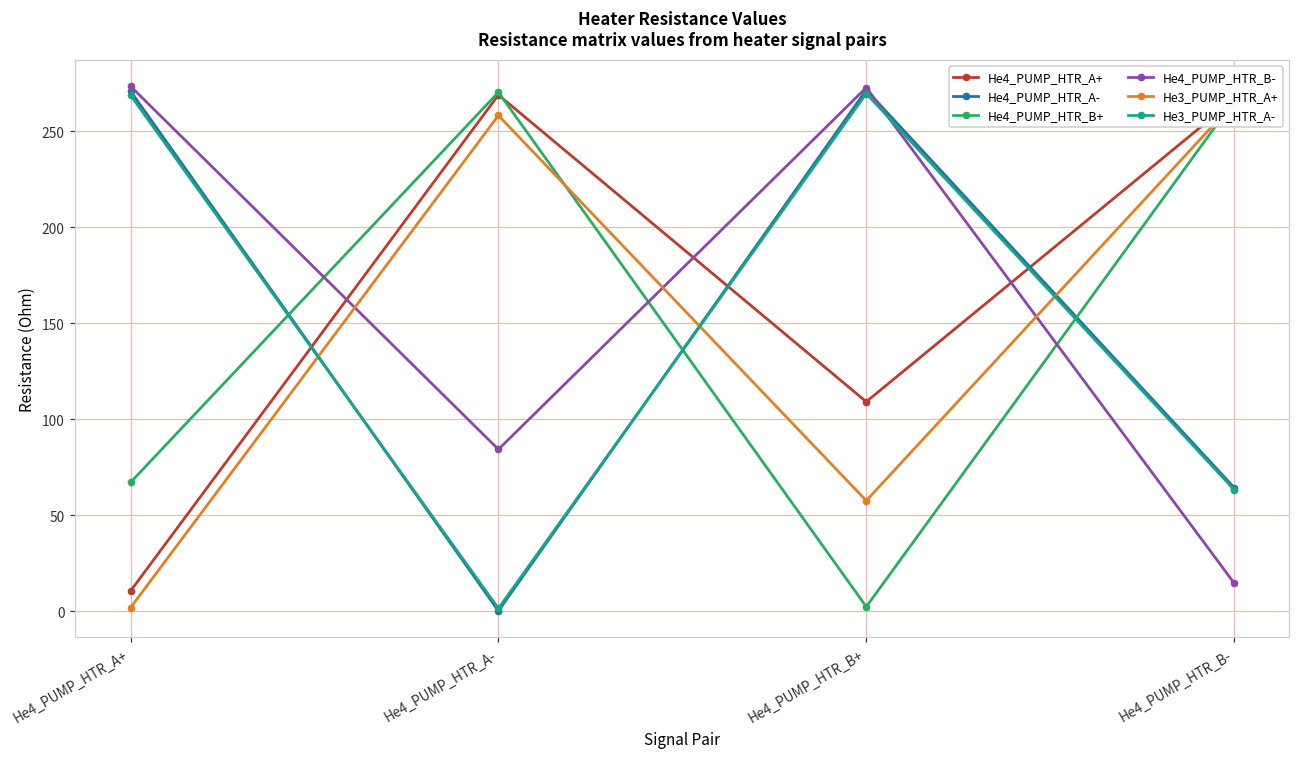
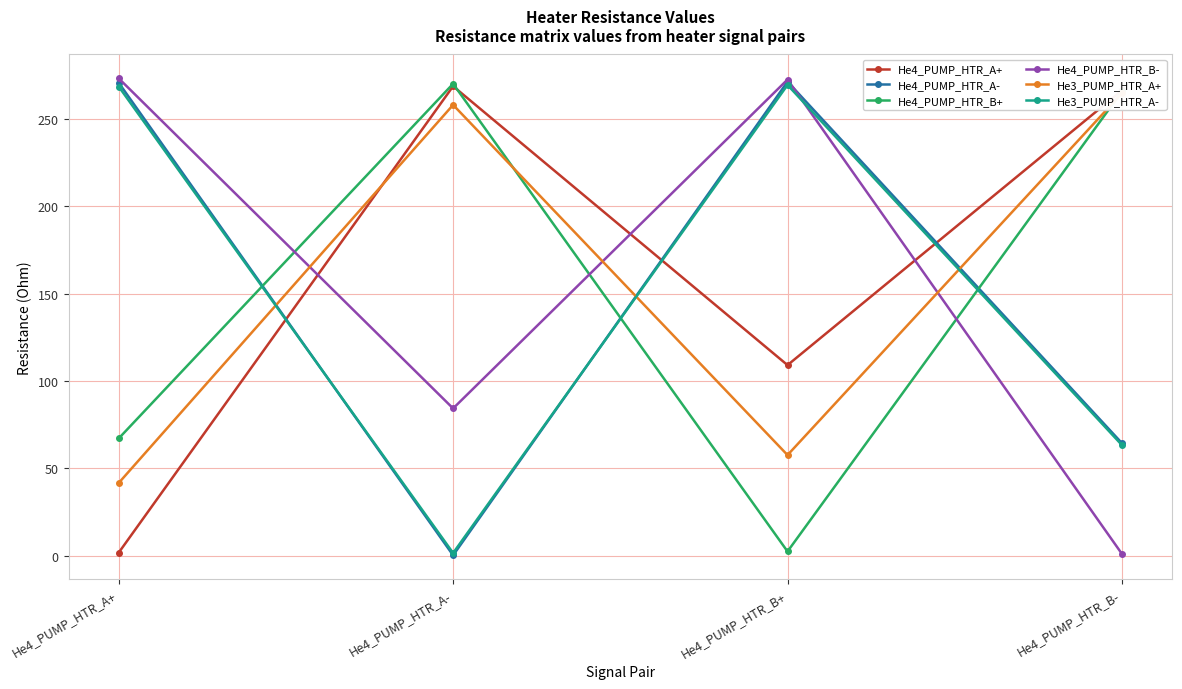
He4_PUMP_HTR_A+, He4_PUMP_HTR_A+: 11 -> 2
He3_PUMP_HTR_A+, He4_PUMP_HTR_A+: 2 -> 42
He4_PUMP_HTR_B-, He4_PUMP_HTR_B-: 15 -> 1
